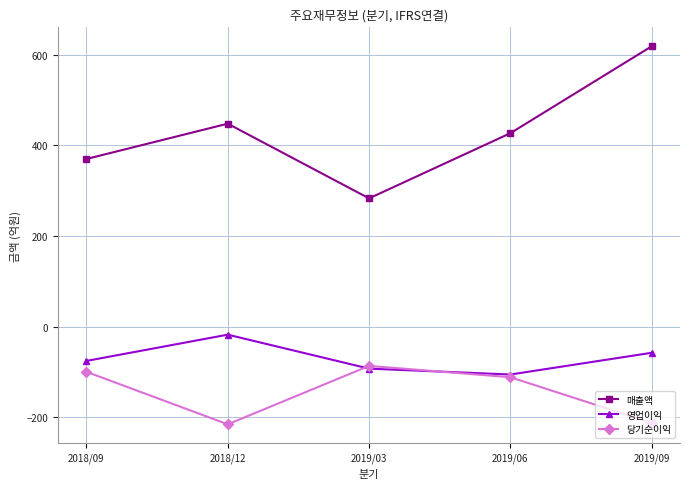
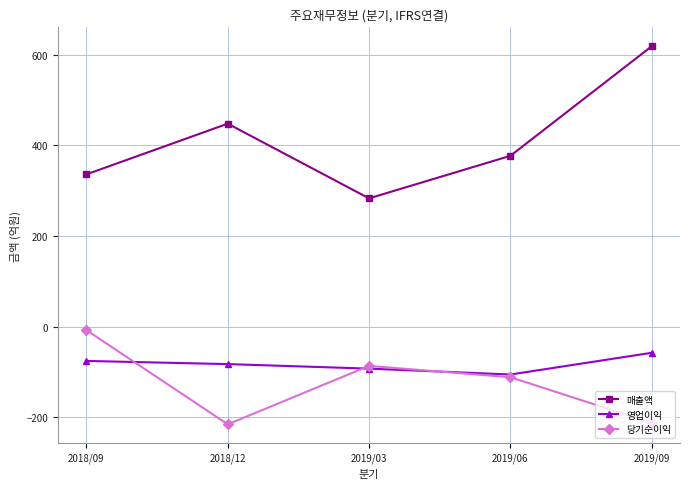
매출액, 2018/09: 370 -> 340
당기순이익, 2018/09: -100 -> -10
영업이익, 2018/12: -20 -> -80
매출액, 2019/06: 430 -> 380
